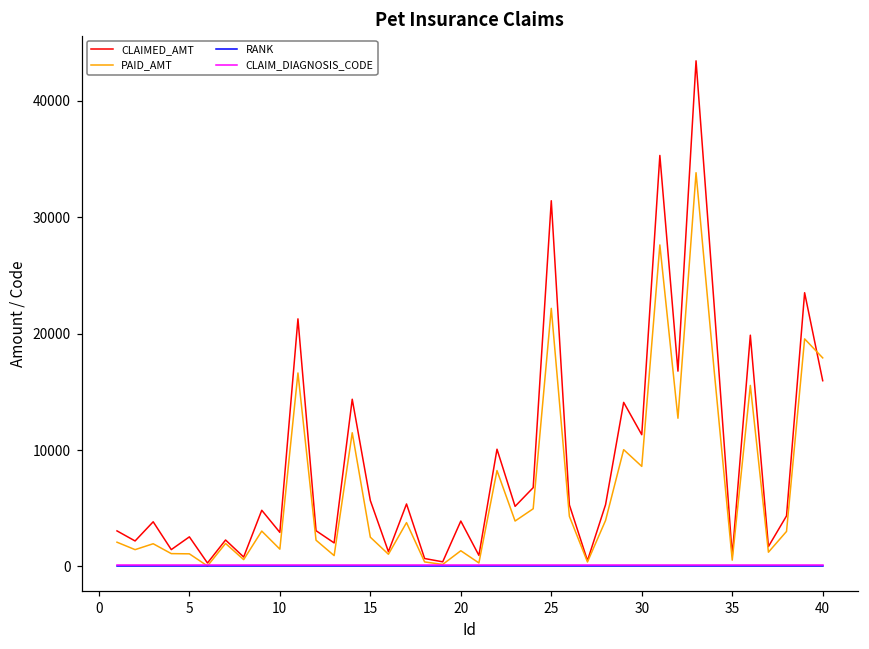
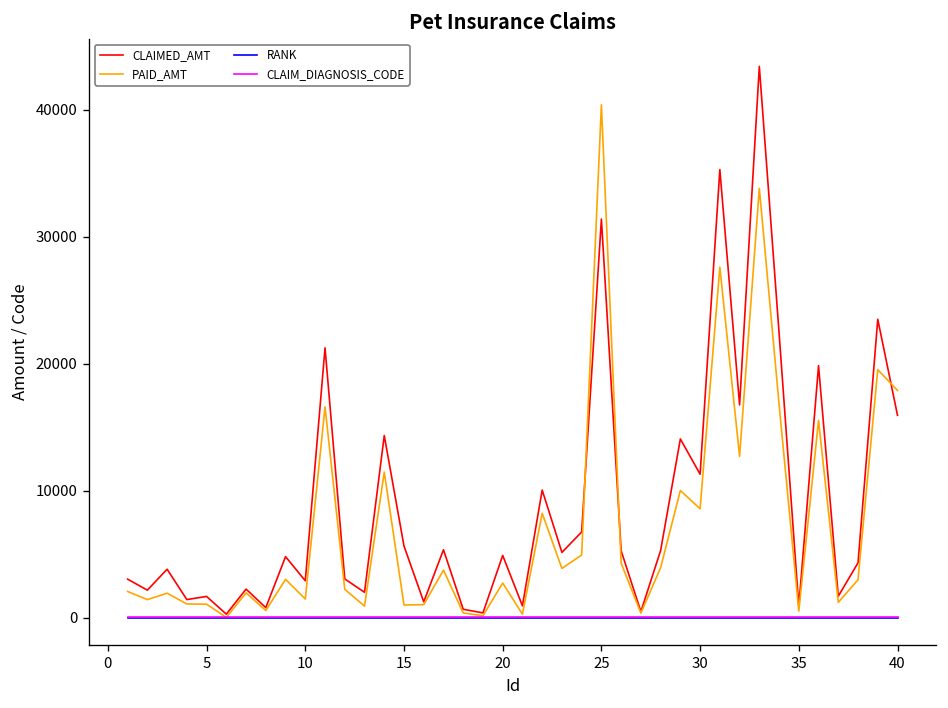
CLAIMED_AMT, 5: 2500 -> 1700
PAID_AMT, 15: 2500 -> 1000
CLAIMED_AMT, 20: 3900 -> 4900
PAID_AMT, 20: 1300 -> 2700
PAID_AMT, 25: 22200 -> 40400
